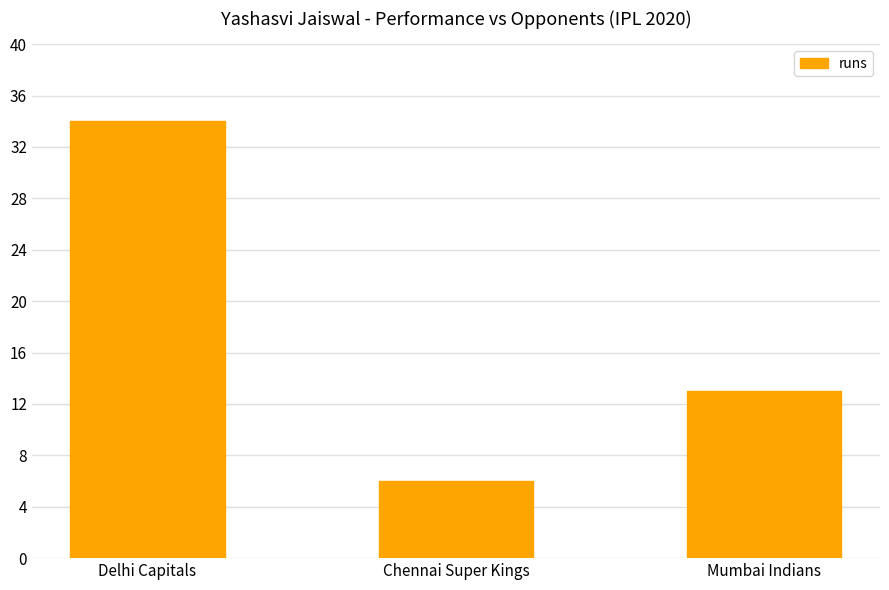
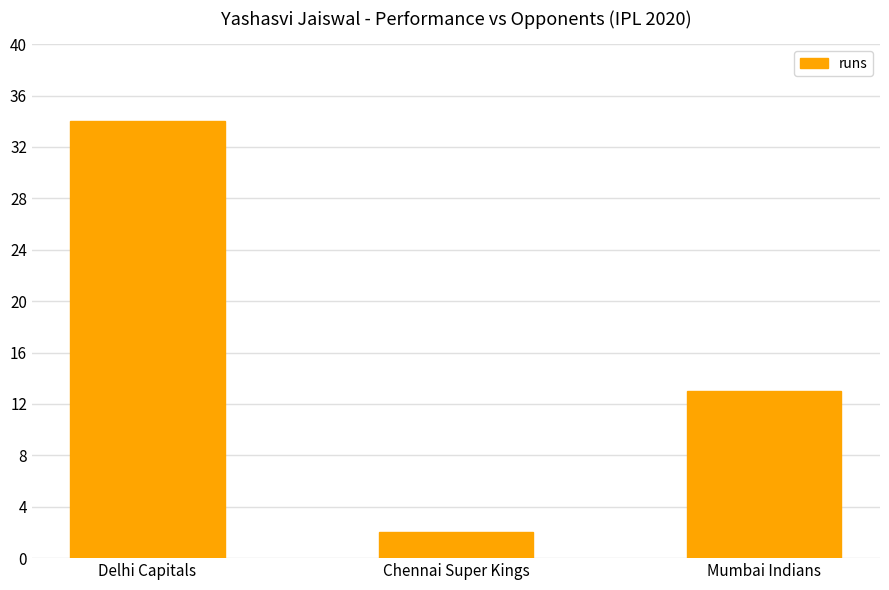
Chennai Super Kings: 6 -> 2
